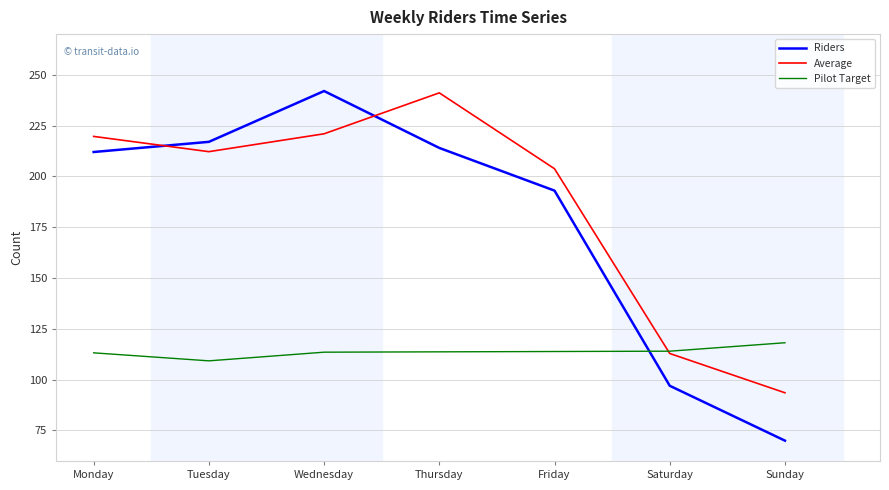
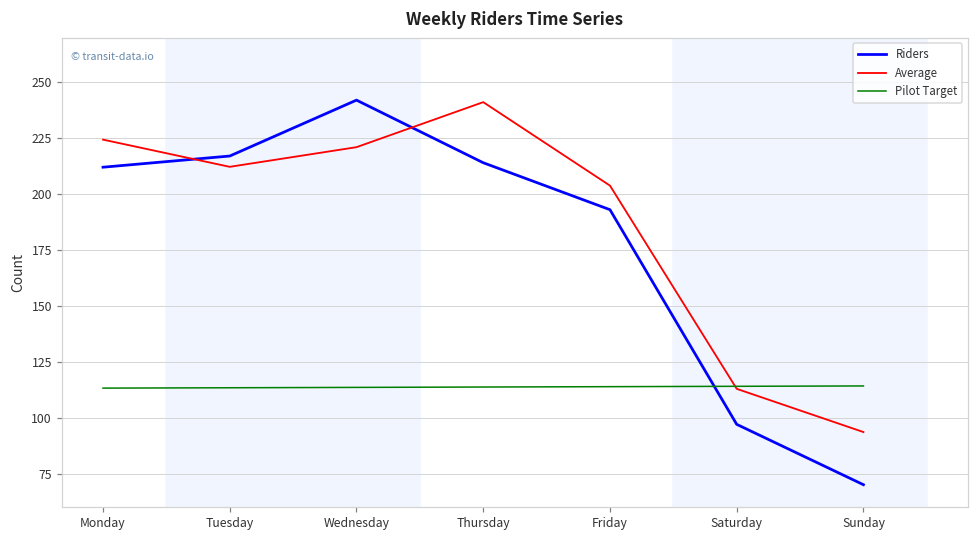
Average, Monday: 220 -> 224
Pilot Target, Tuesday: 109 -> 113
Pilot Target, Sunday: 118 -> 114
